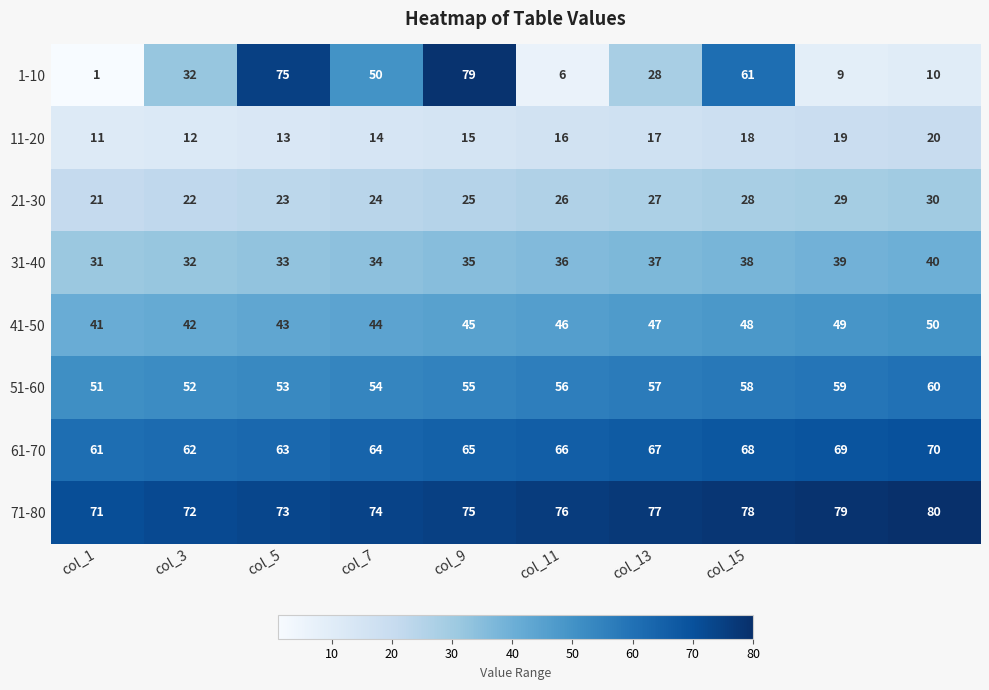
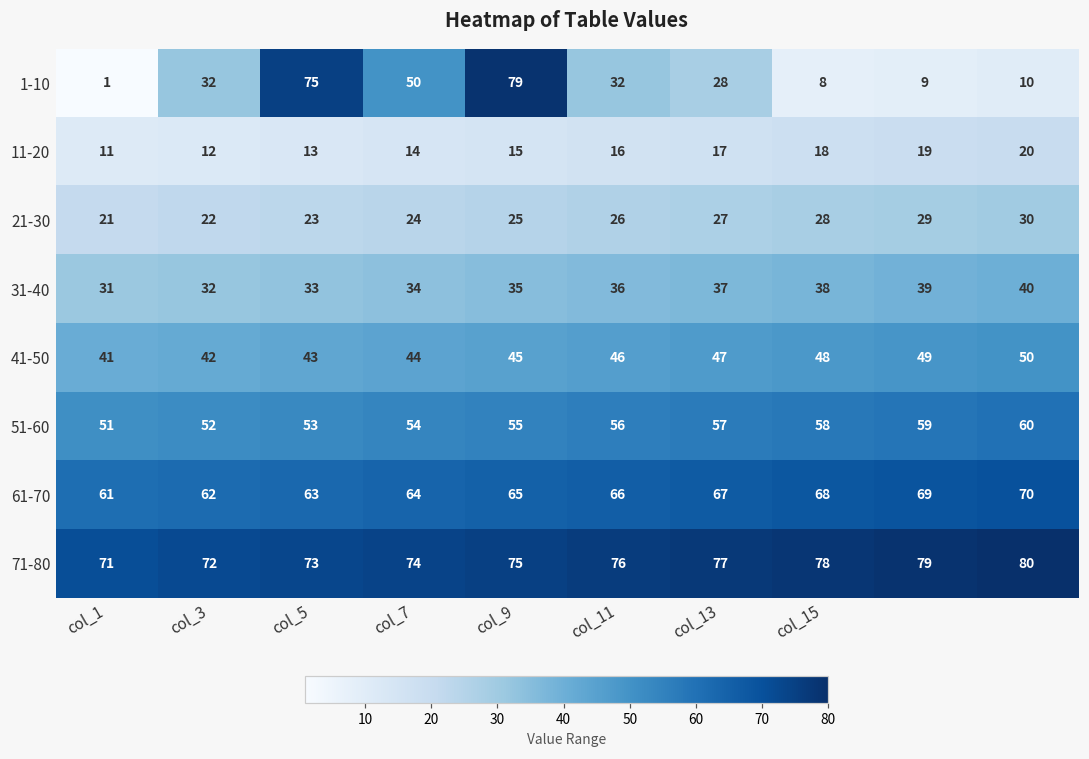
1-10, col_11: 6 -> 32
1-10, col_15: 61 -> 8
